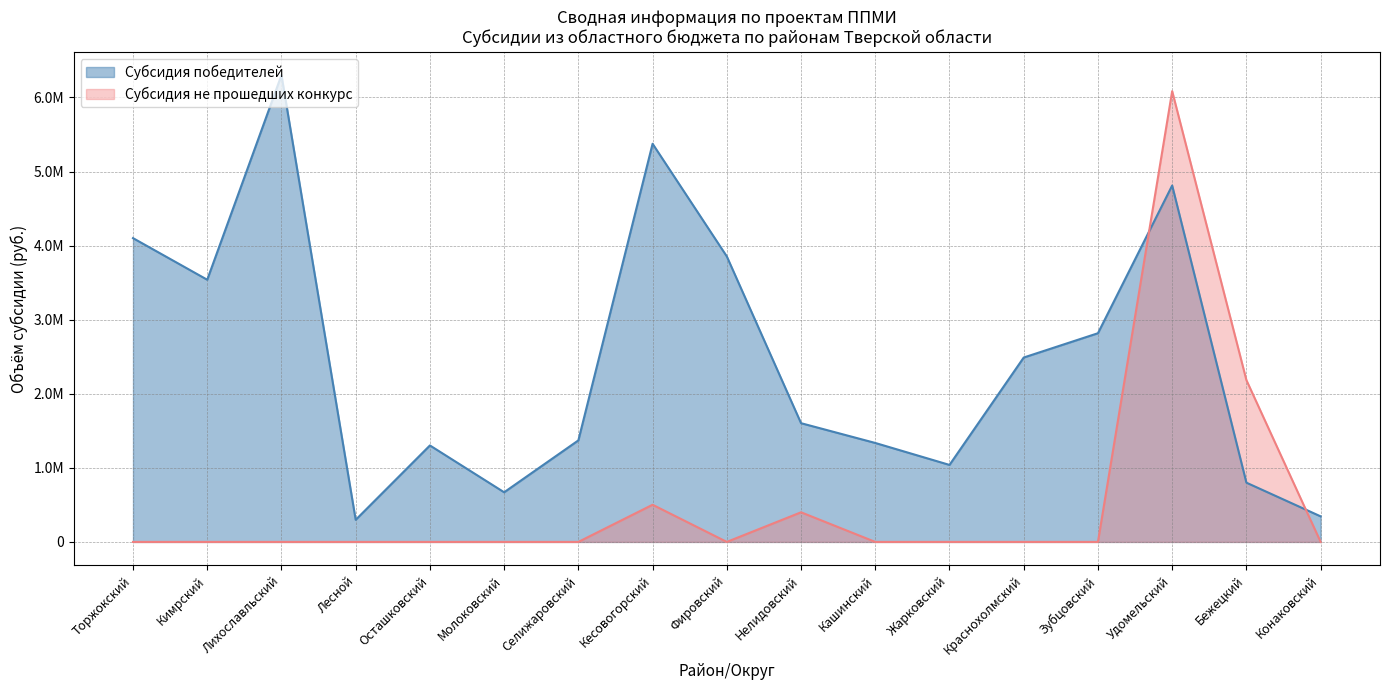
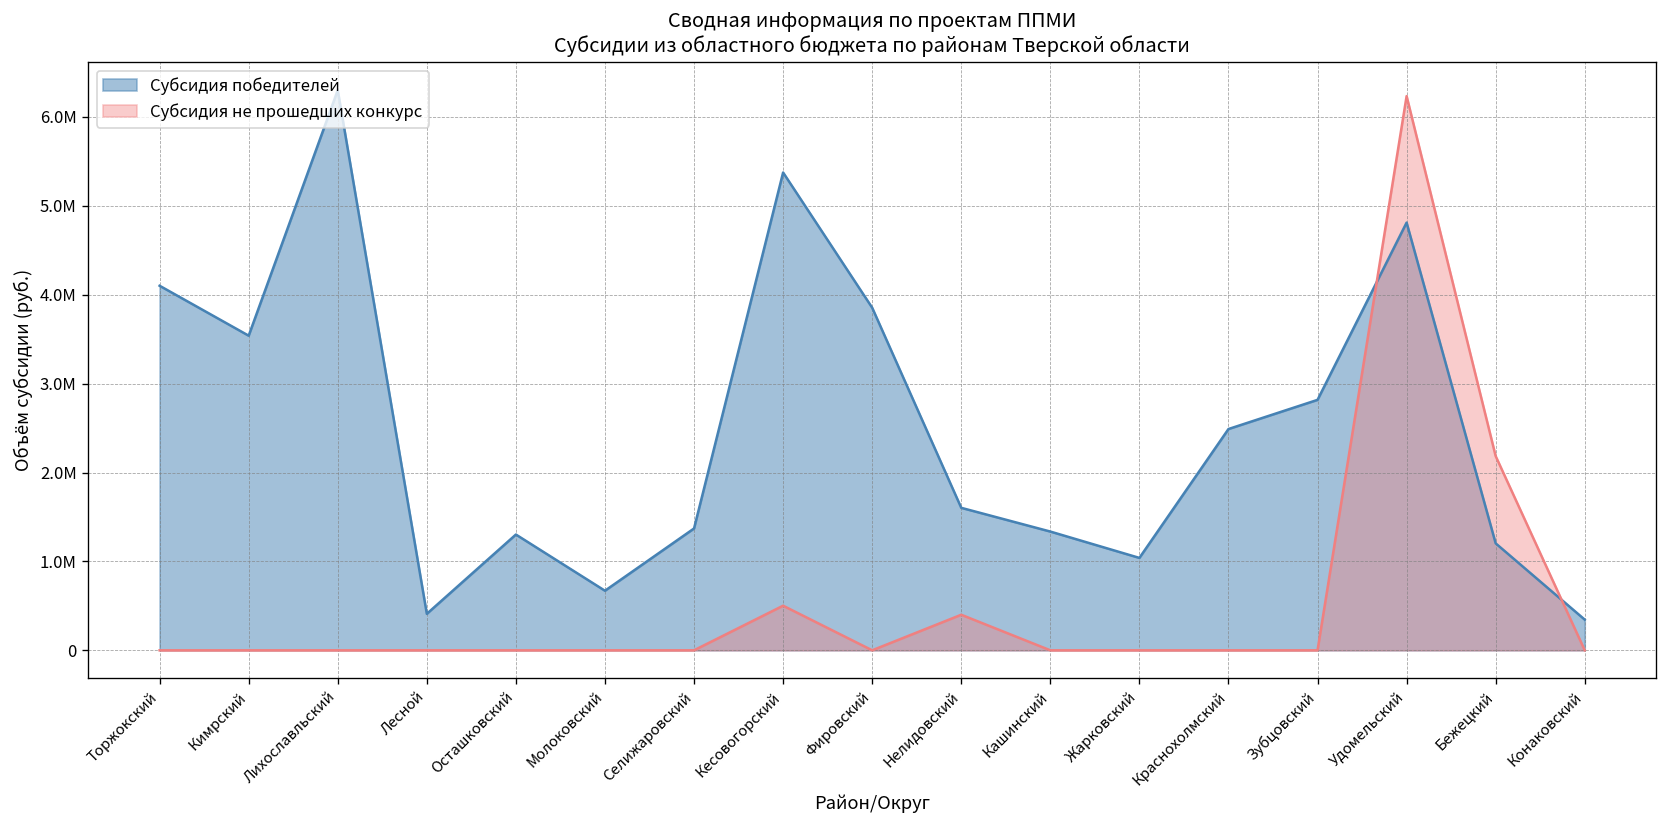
Субсидия победителей, Лесной: 300000 -> 400000
Субсидия не прошедших конкурс, Удомельский: 6100000 -> 6200000
Субсидия победителей, Бежецкий: 800000 -> 1200000
